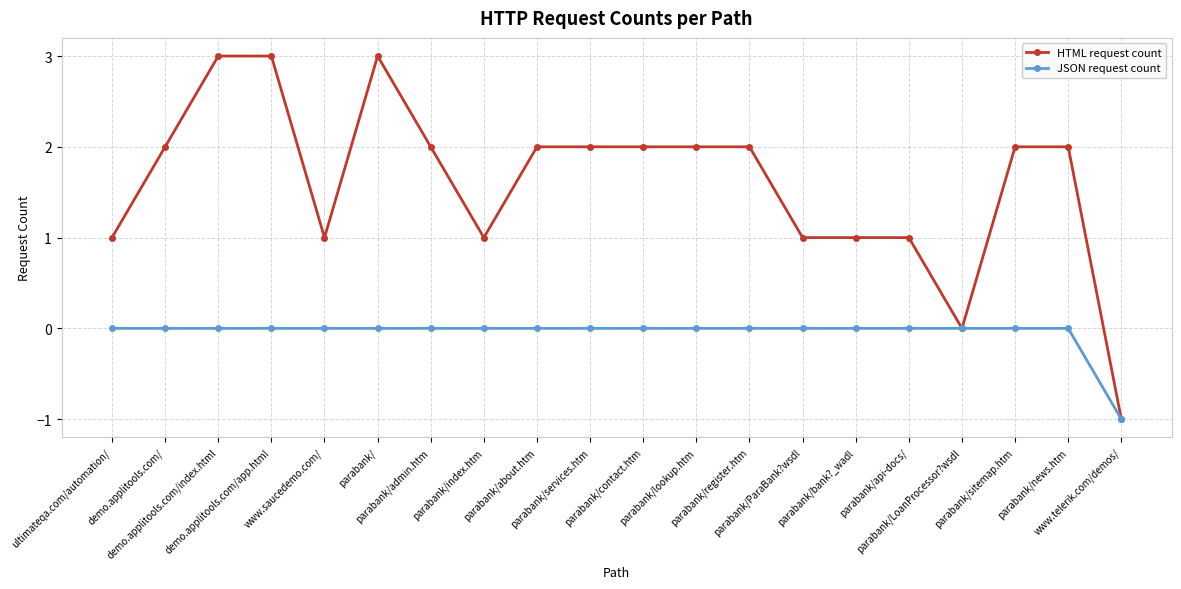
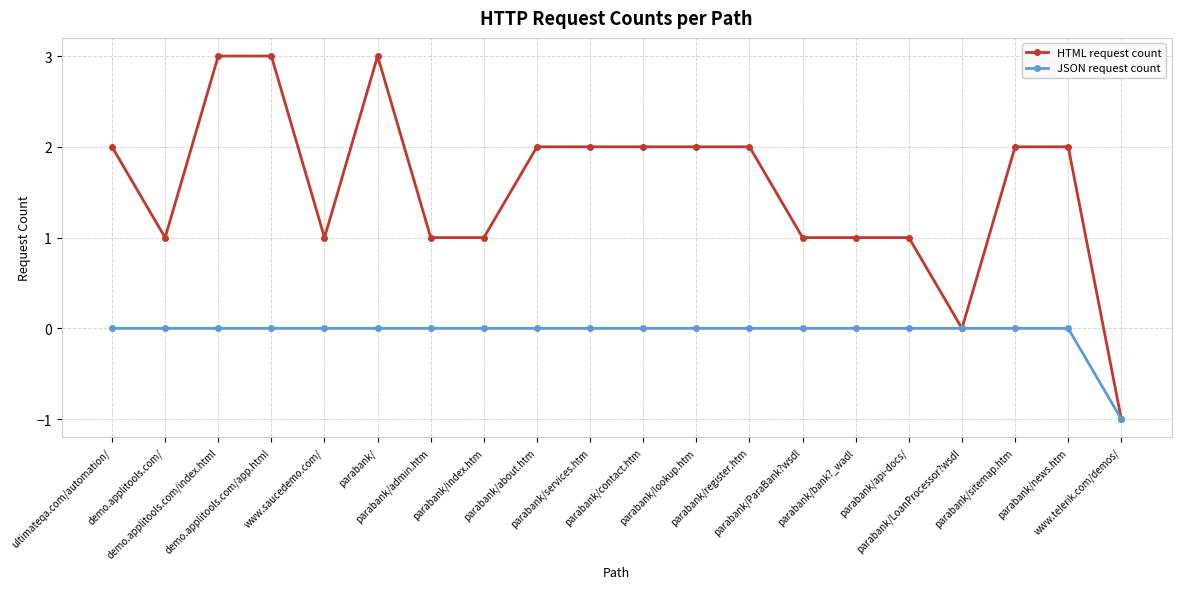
HTML request count, ultimateqa.com/automation/: 1 -> 2
HTML request count, demo.applitools.com/: 2 -> 1
HTML request count, parabank/admin.htm: 2 -> 1
